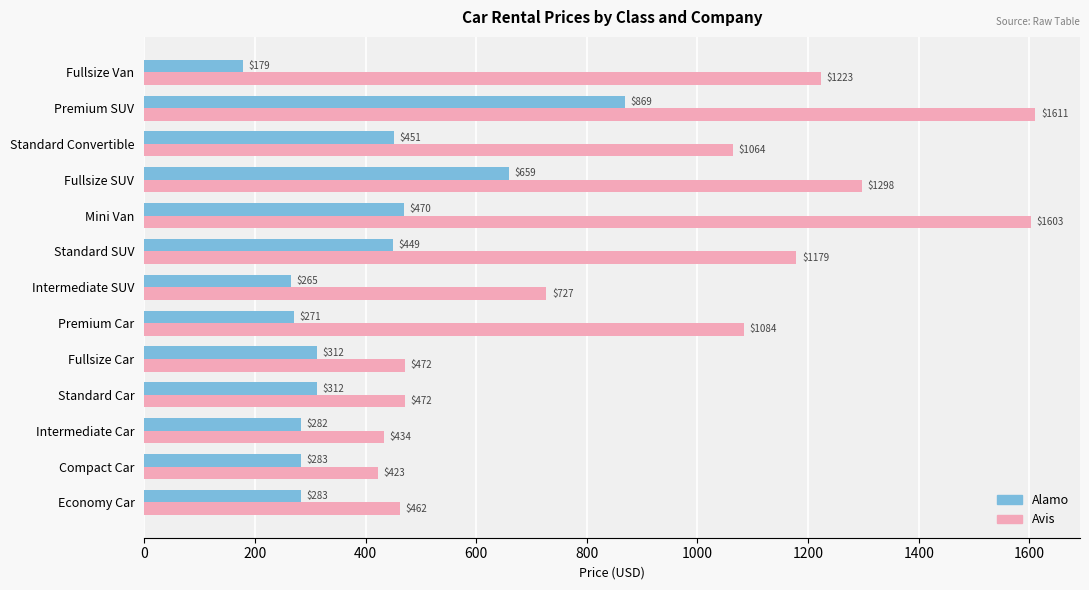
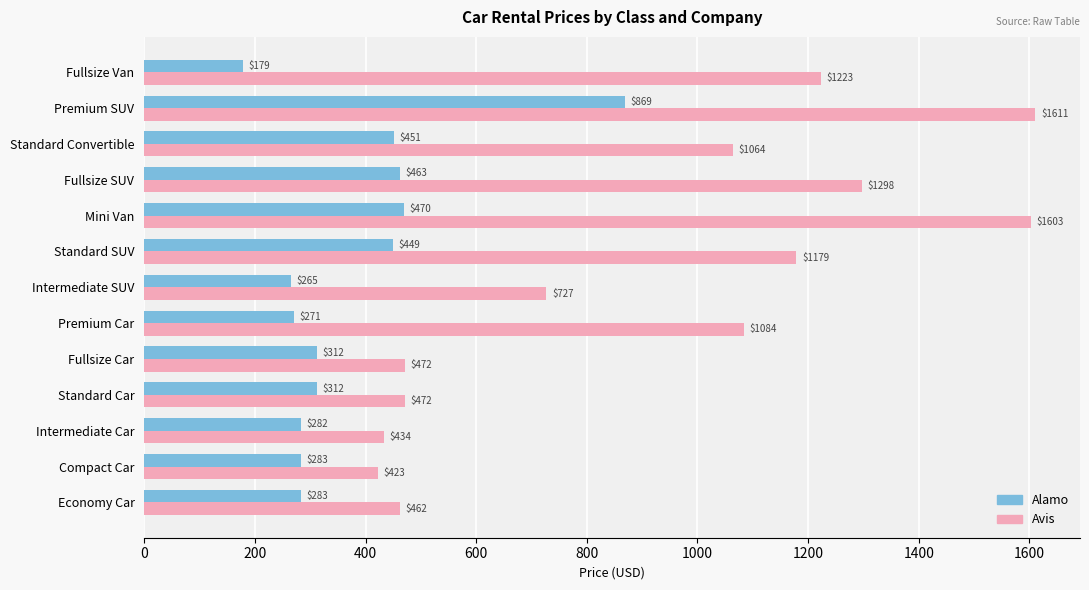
Alamo, Fullsize SUV: $659 -> $463
